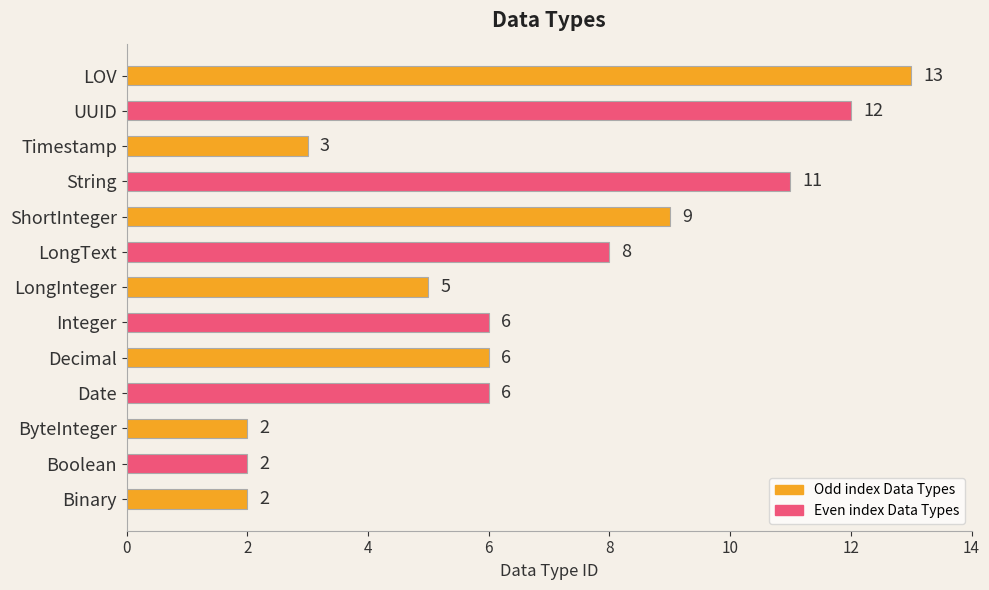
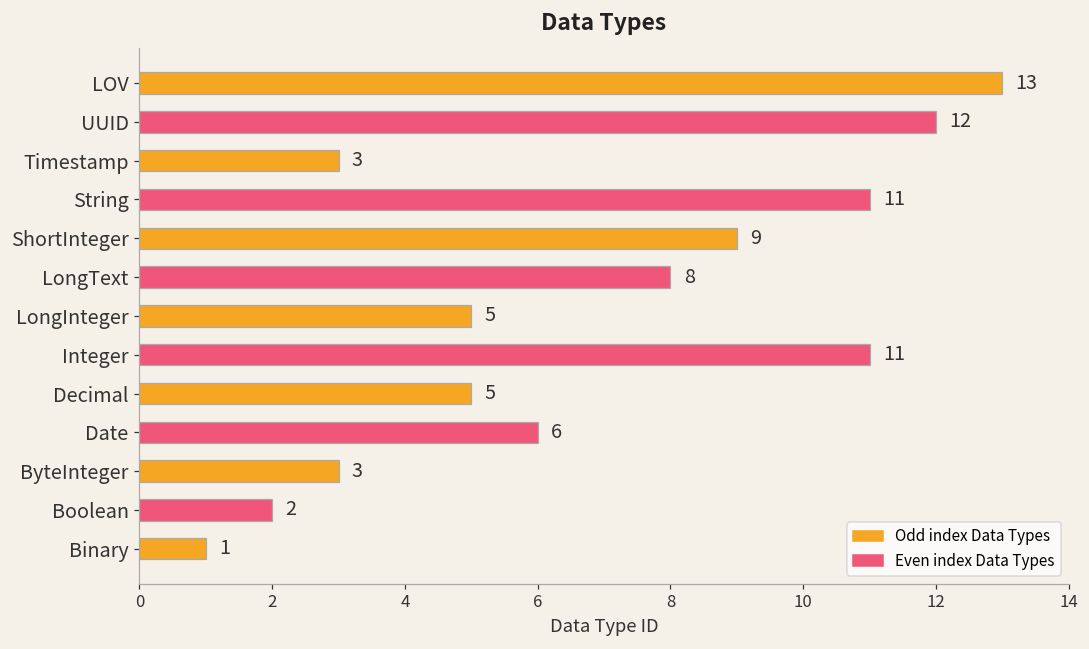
Integer: 6 -> 11
Decimal: 6 -> 5
ByteInteger: 2 -> 3
Binary: 2 -> 1
